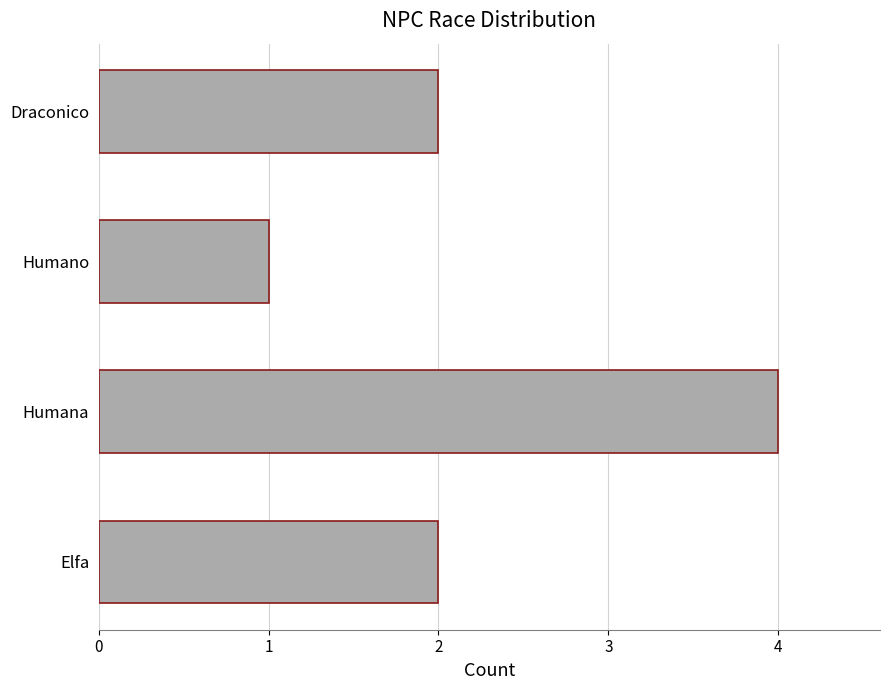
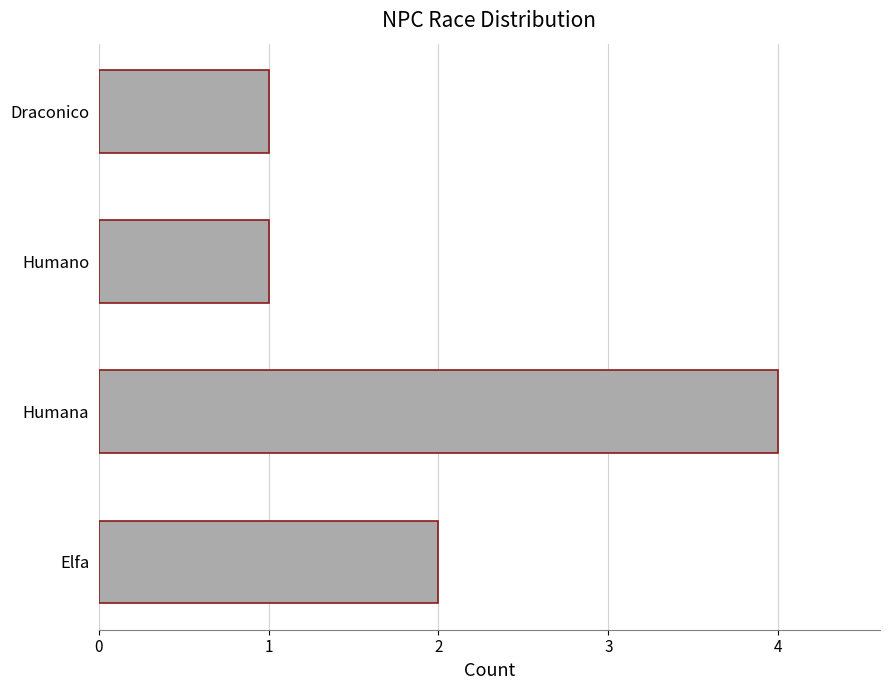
Draconico: 2 -> 1
